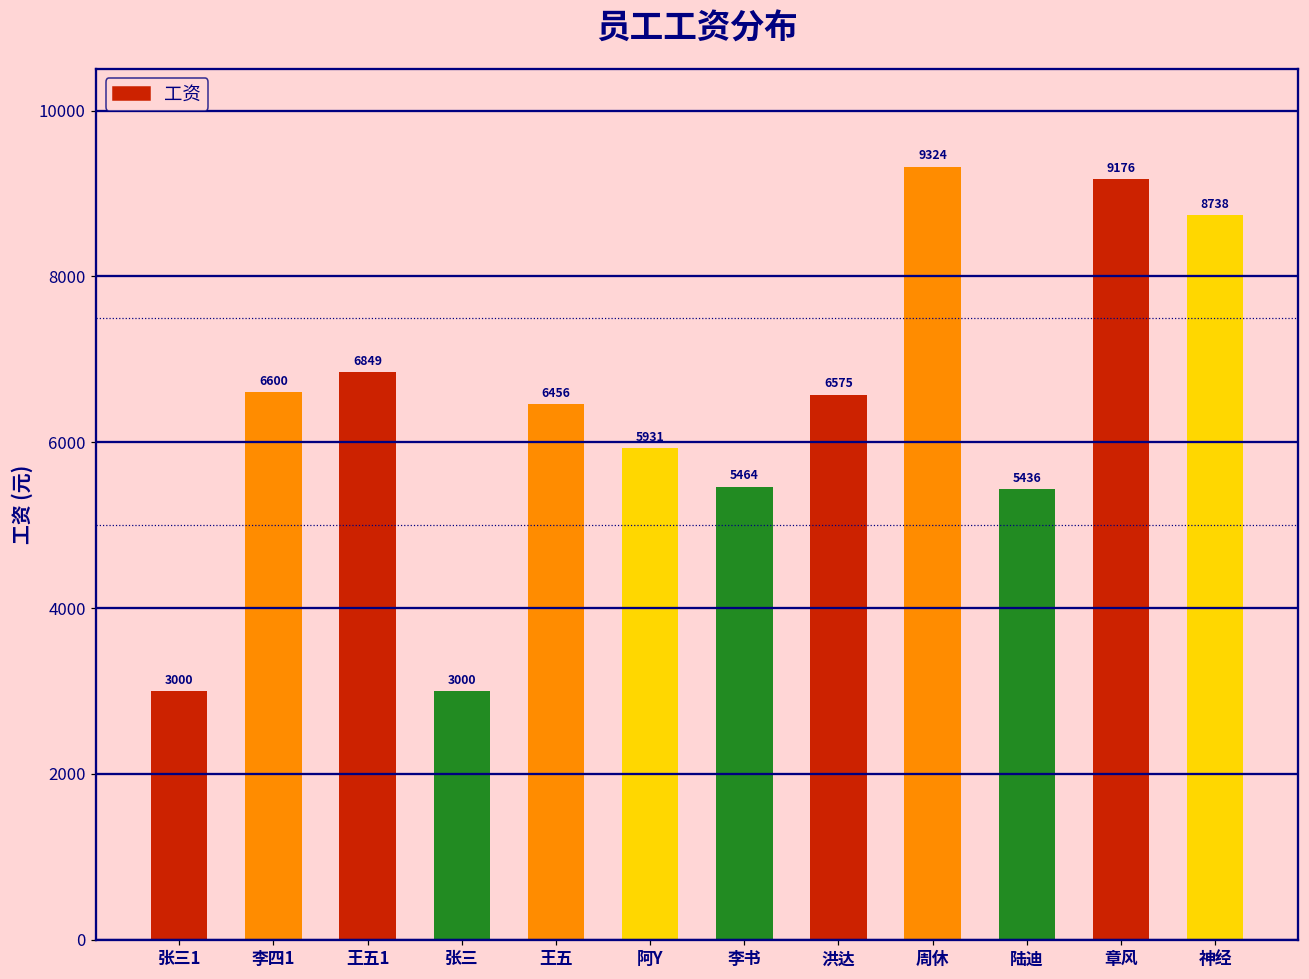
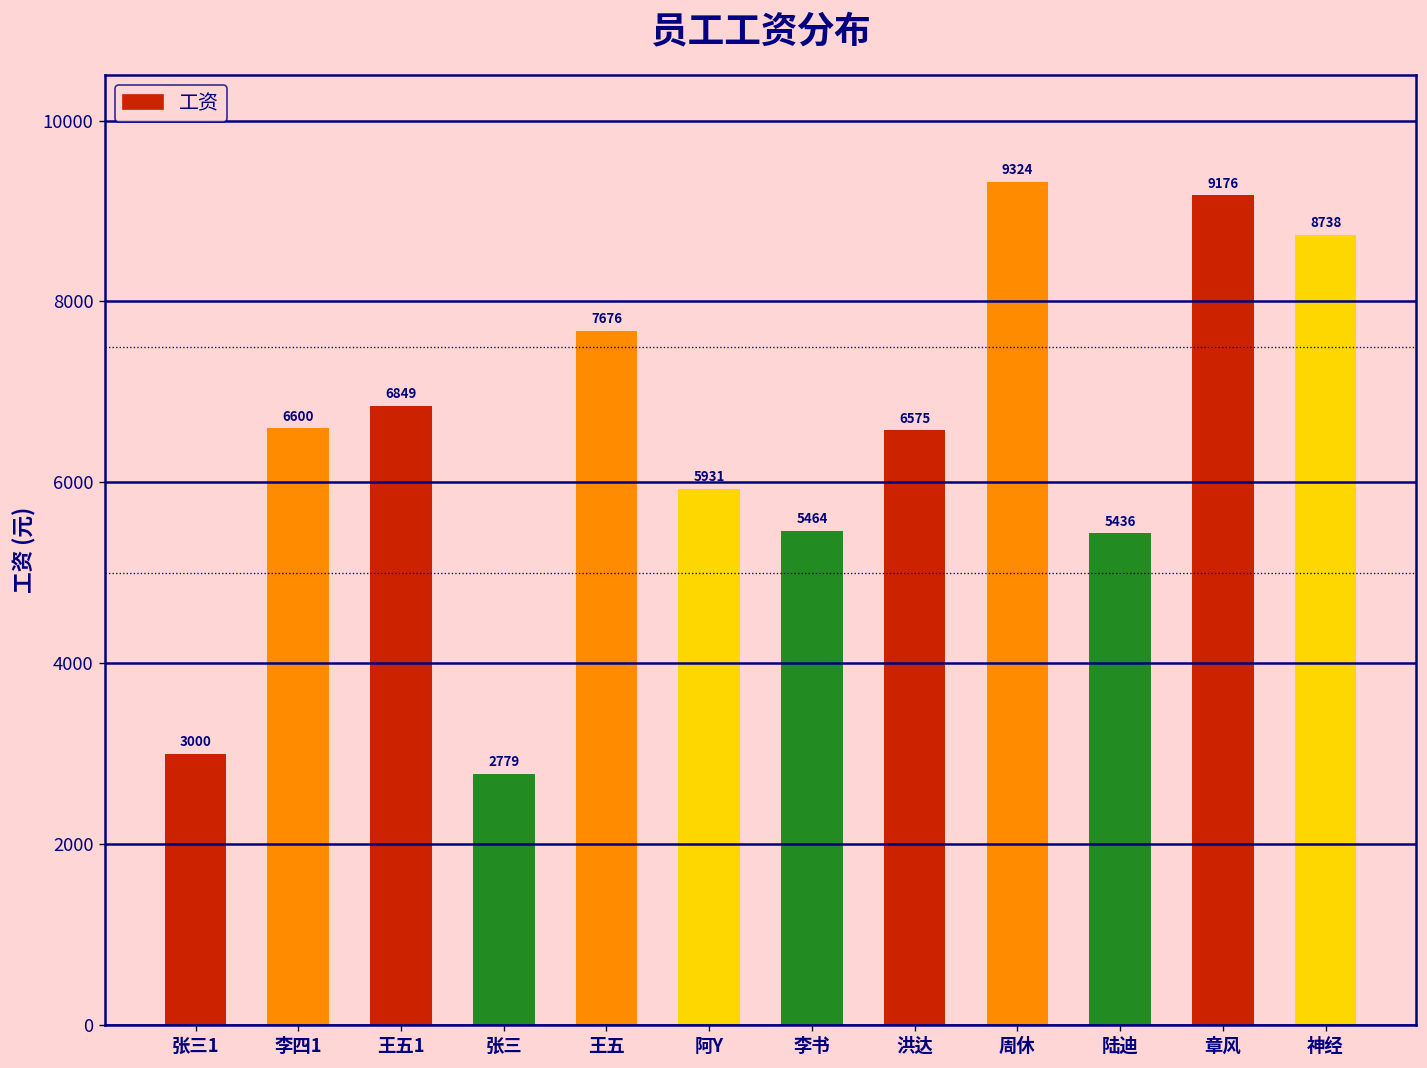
张三: 3000 -> 2779
王五: 6456 -> 7676
